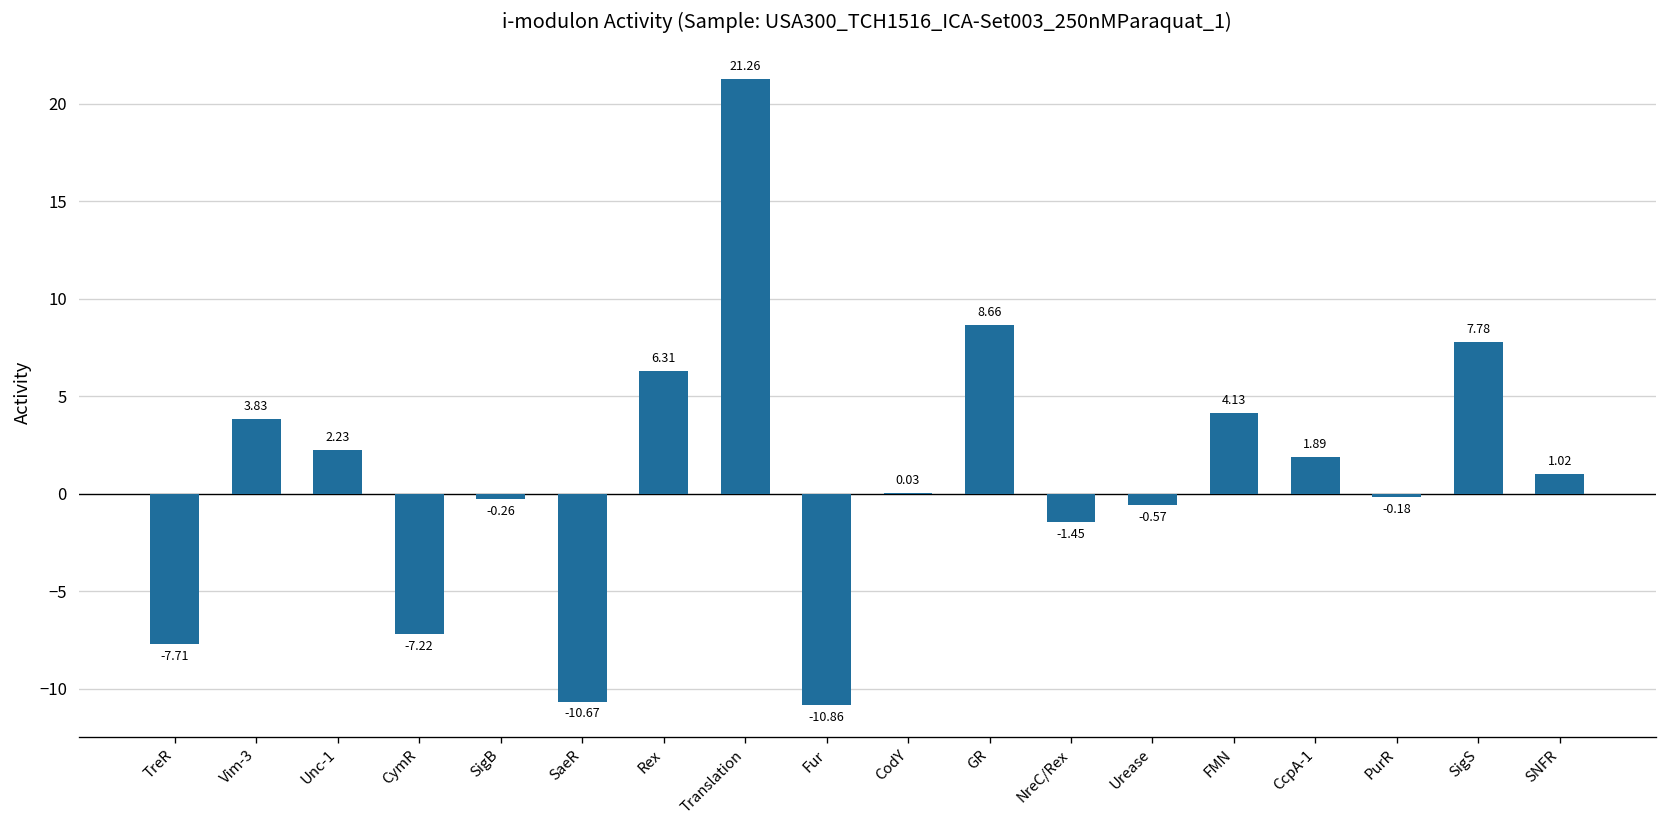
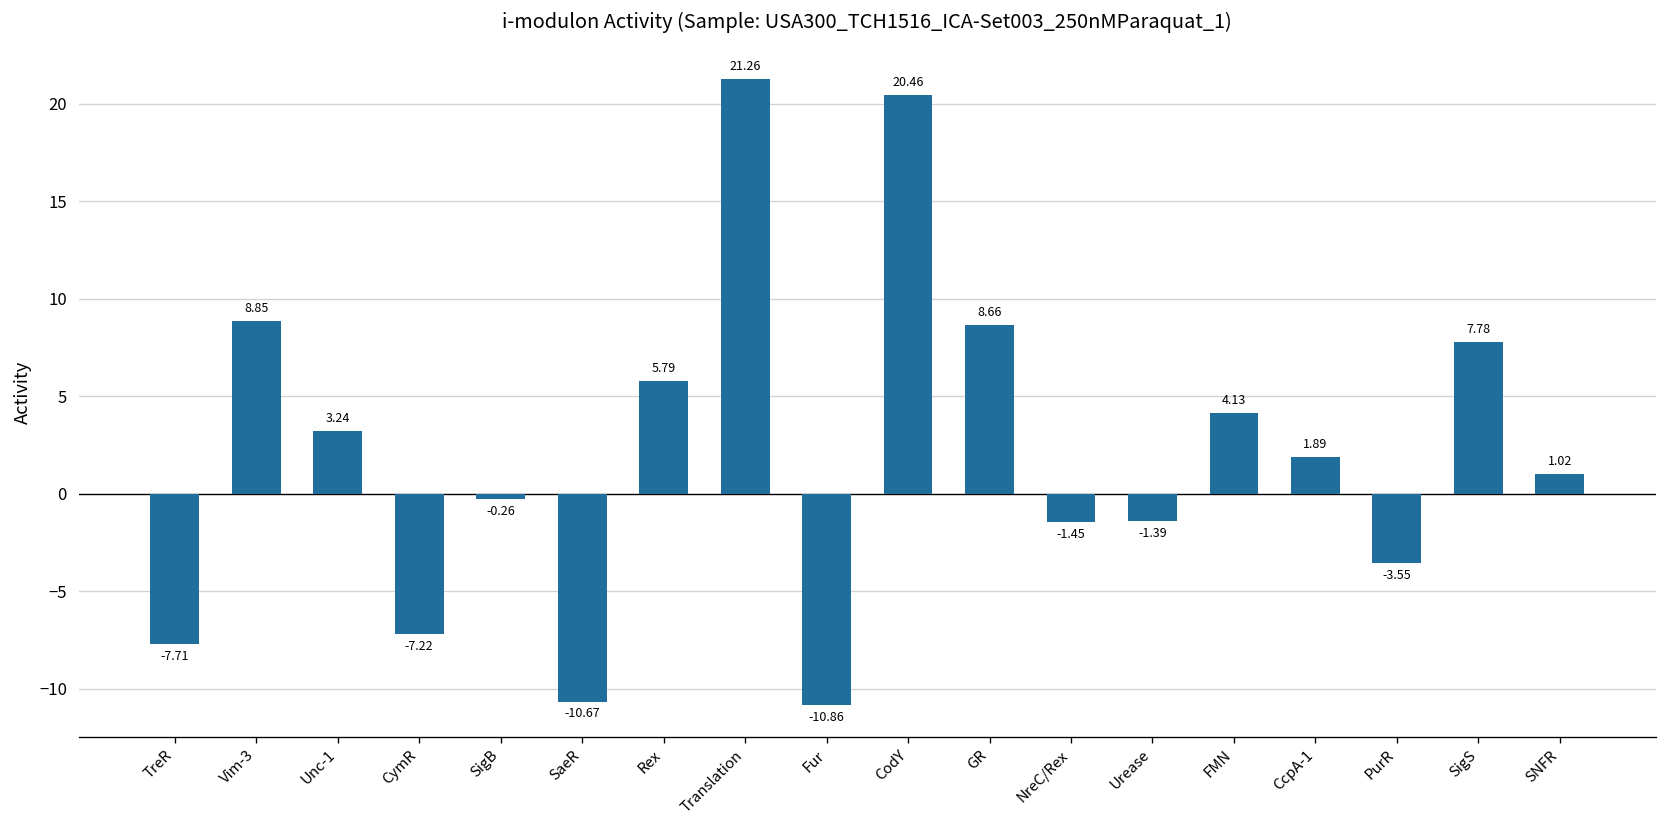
Vim-3: 3.83 -> 8.85
Unc-1: 2.23 -> 3.24
Rex: 6.31 -> 5.79
CodY: 0.03 -> 20.46
Urease: -0.57 -> -1.39
PurR: -0.18 -> -3.55
